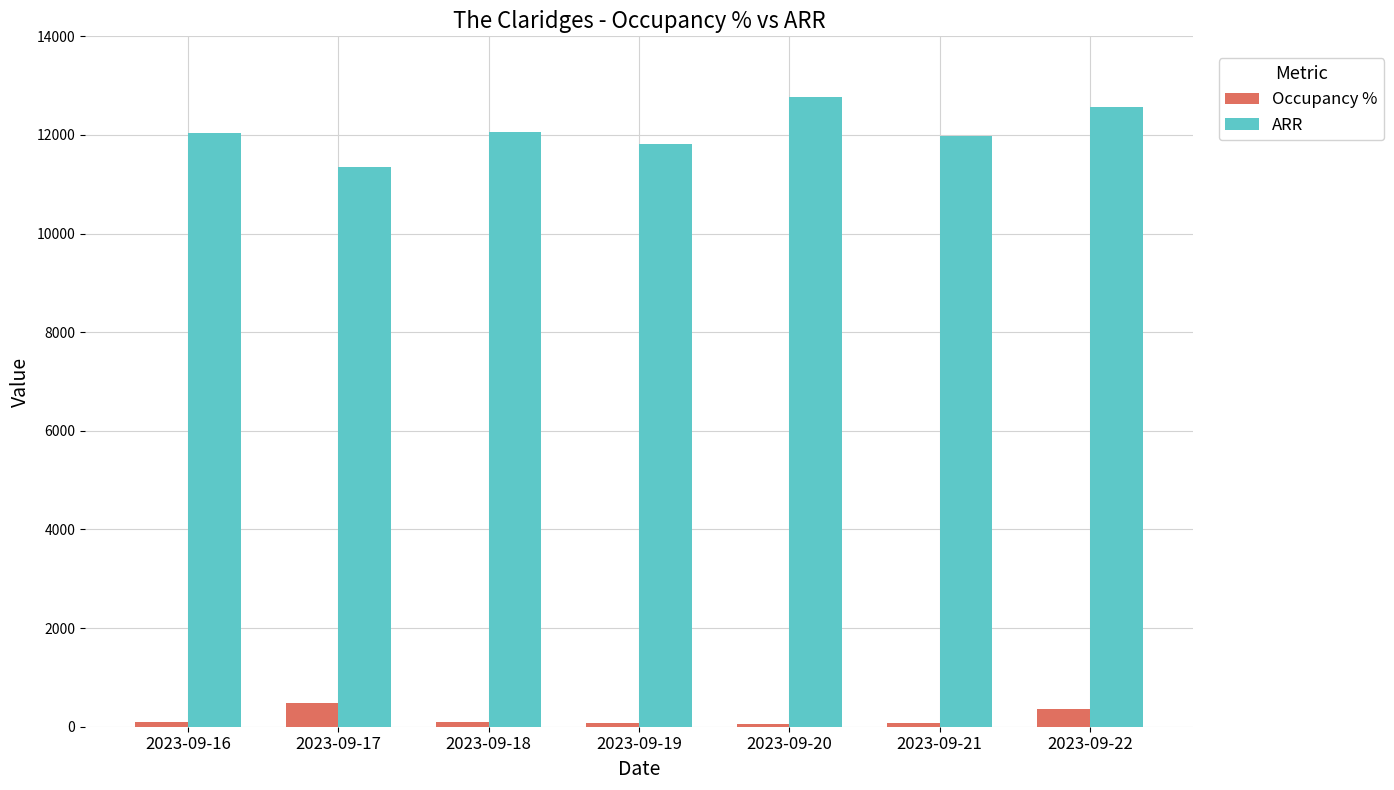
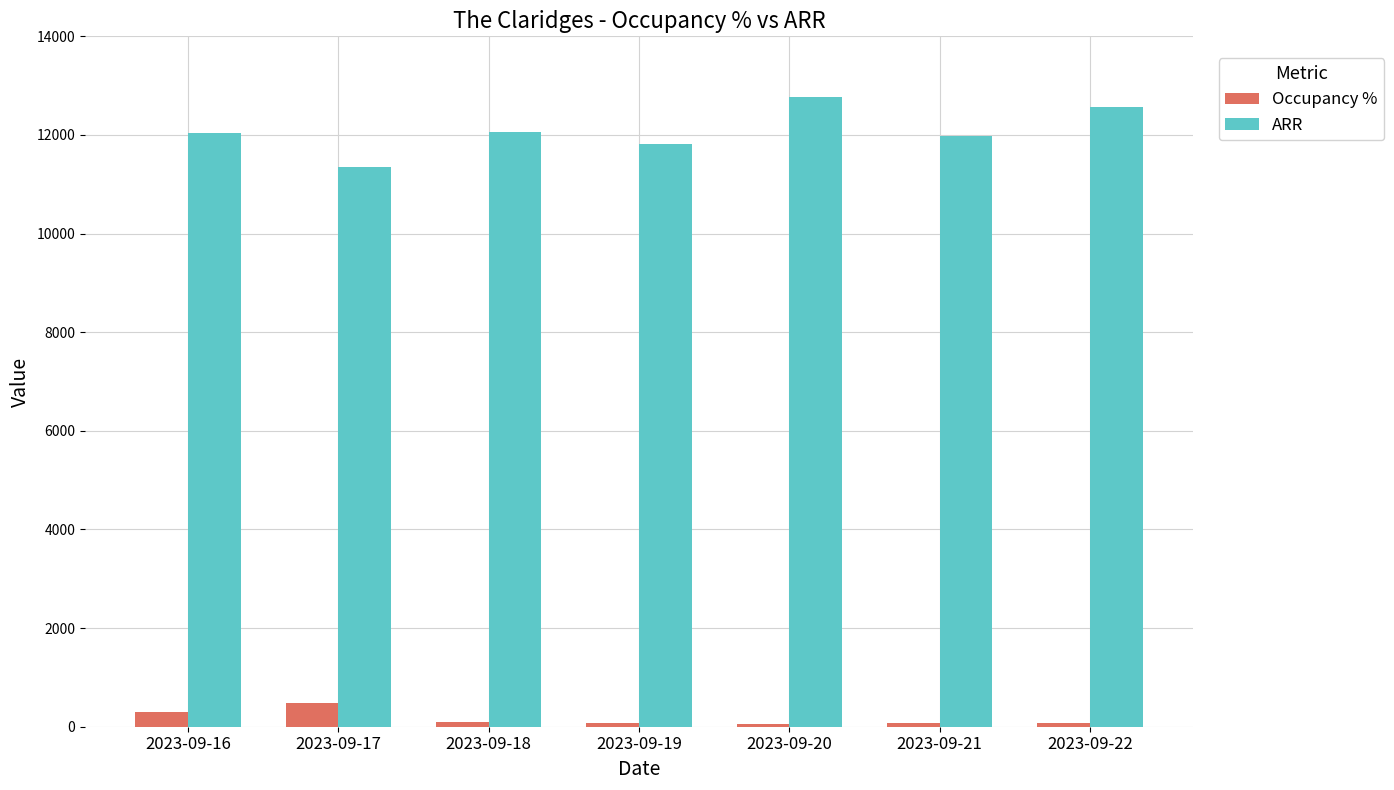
Occupancy %, 2023-09-16: 100 -> 300
Occupancy %, 2023-09-22: 400 -> 100
